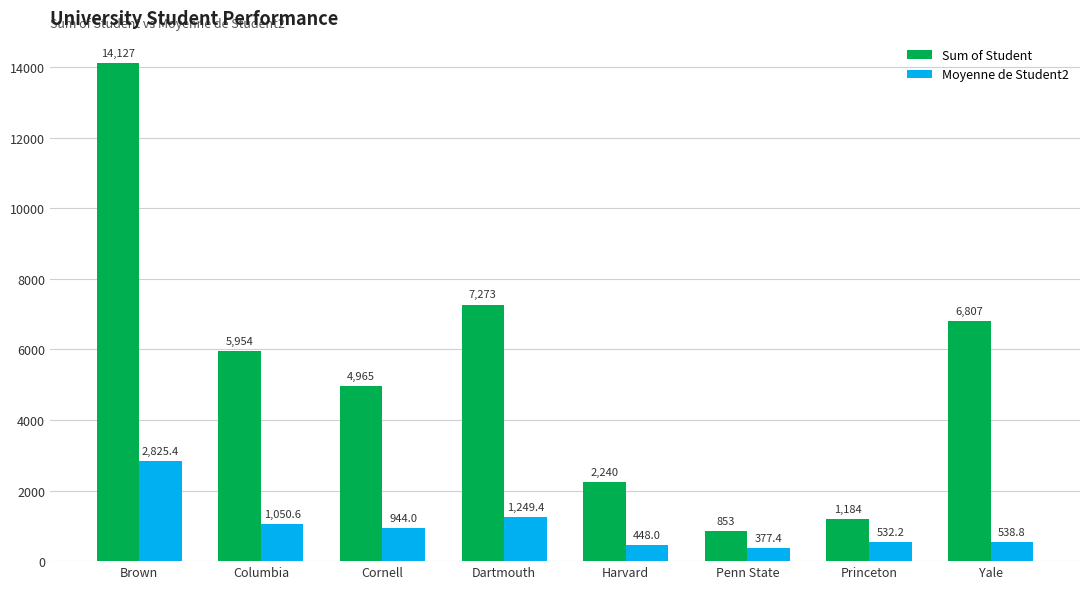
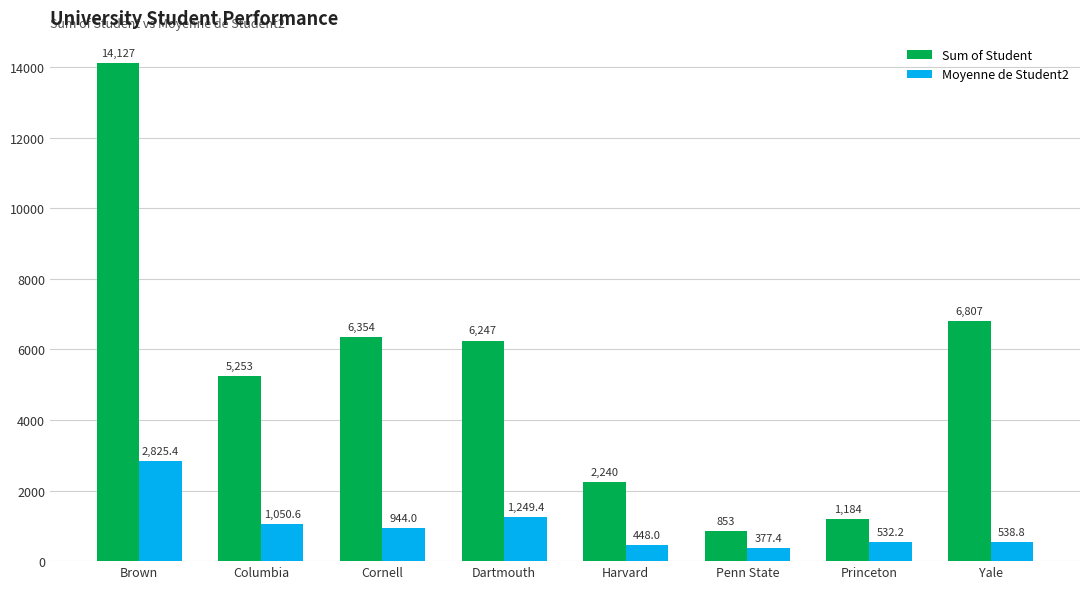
Sum of Student, Columbia: 5,954 -> 5,253
Sum of Student, Cornell: 4,965 -> 6,354
Sum of Student, Dartmouth: 7,273 -> 6,247
